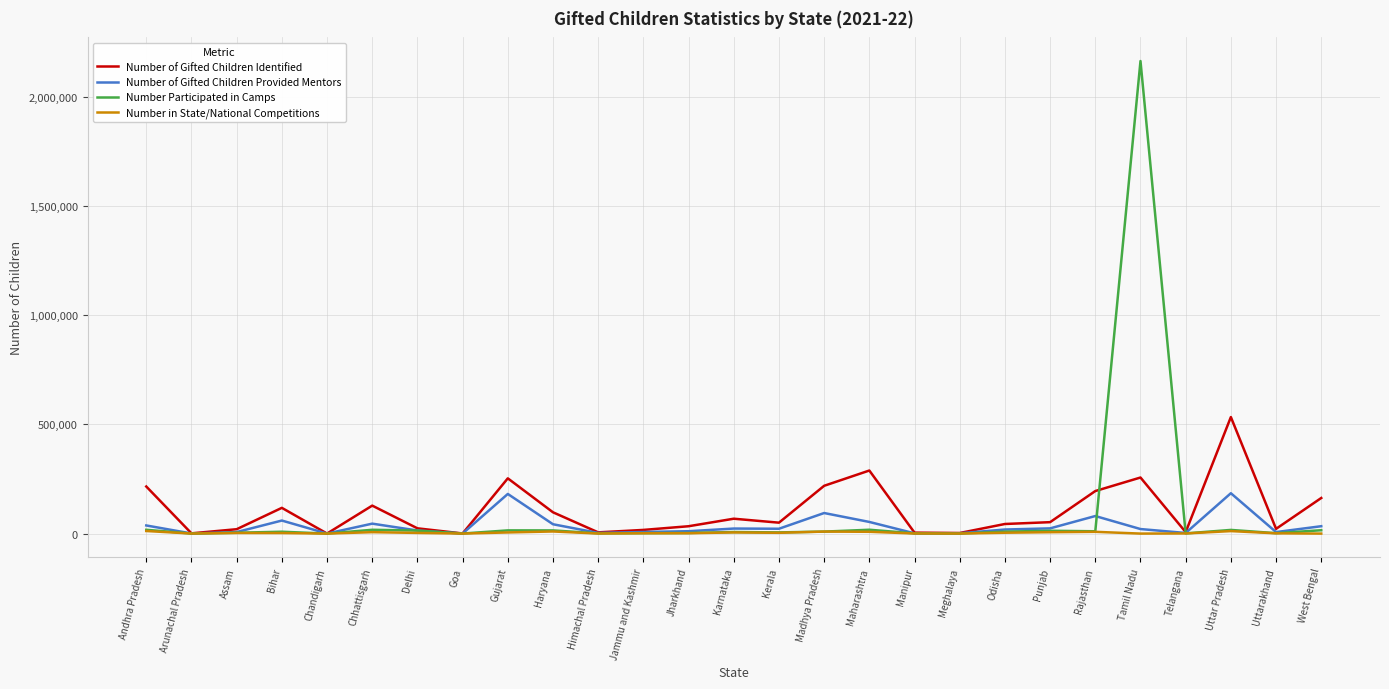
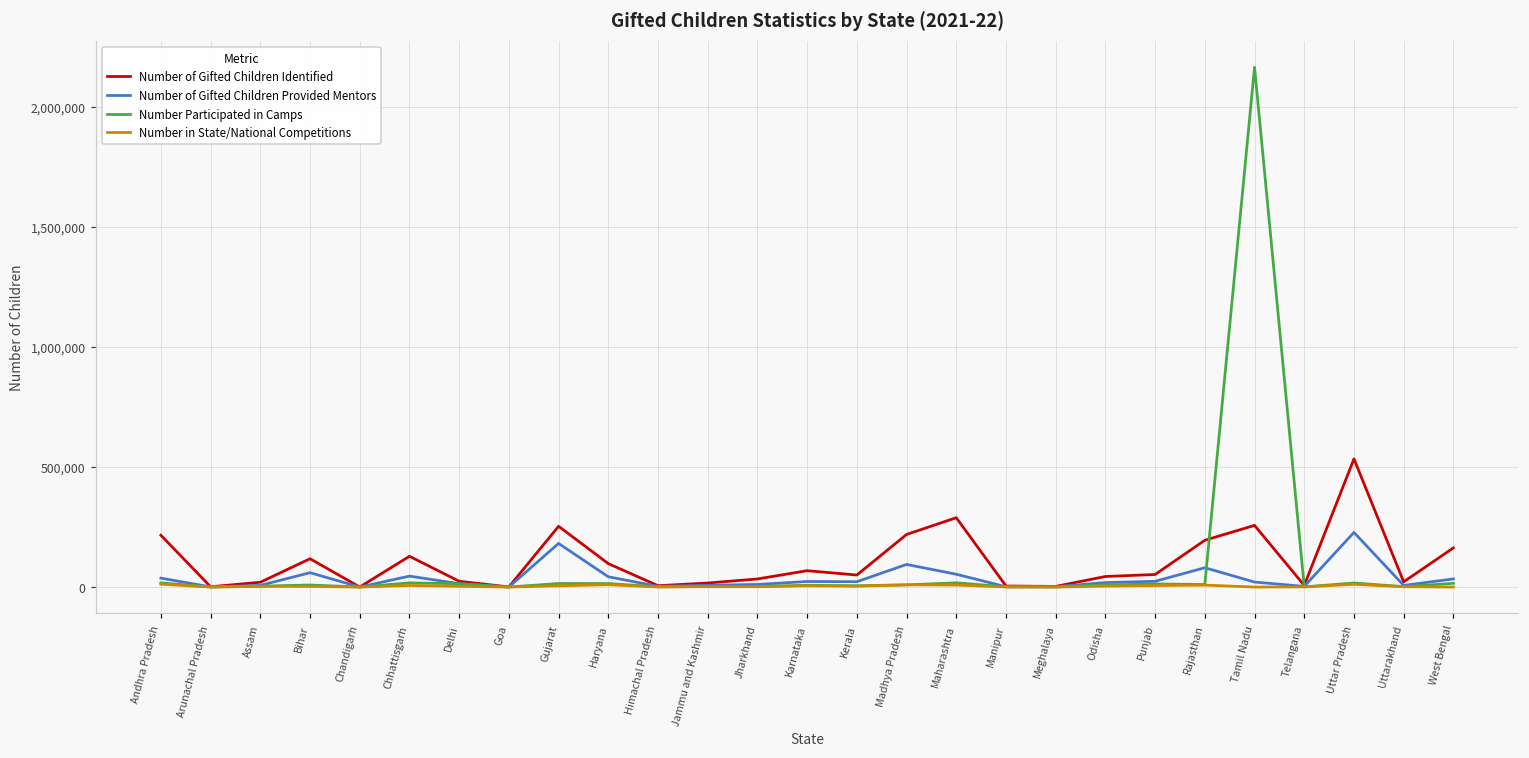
Number of Gifted Children Provided Mentors, Uttar Pradesh: 180,000 -> 230,000
